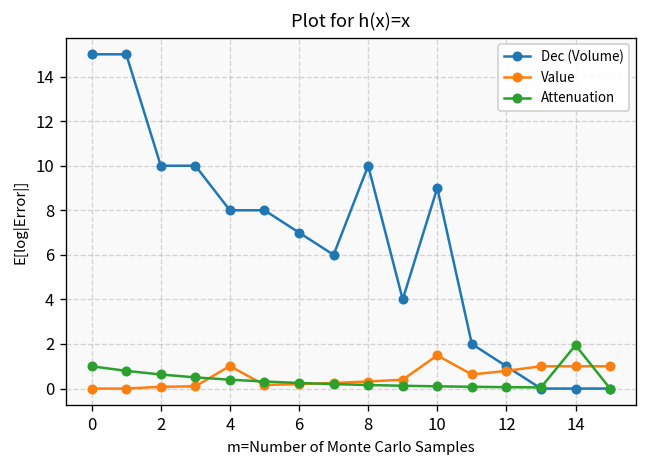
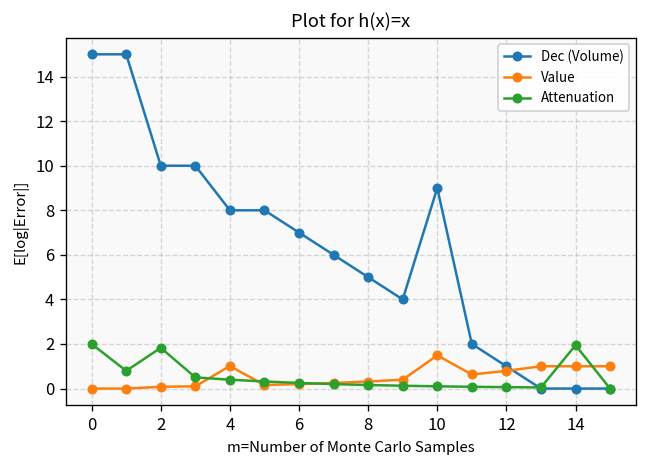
Attenuation, 0: 1 -> 2
Attenuation, 2: 0.6 -> 1.8
Dec (Volume), 8: 10 -> 5
